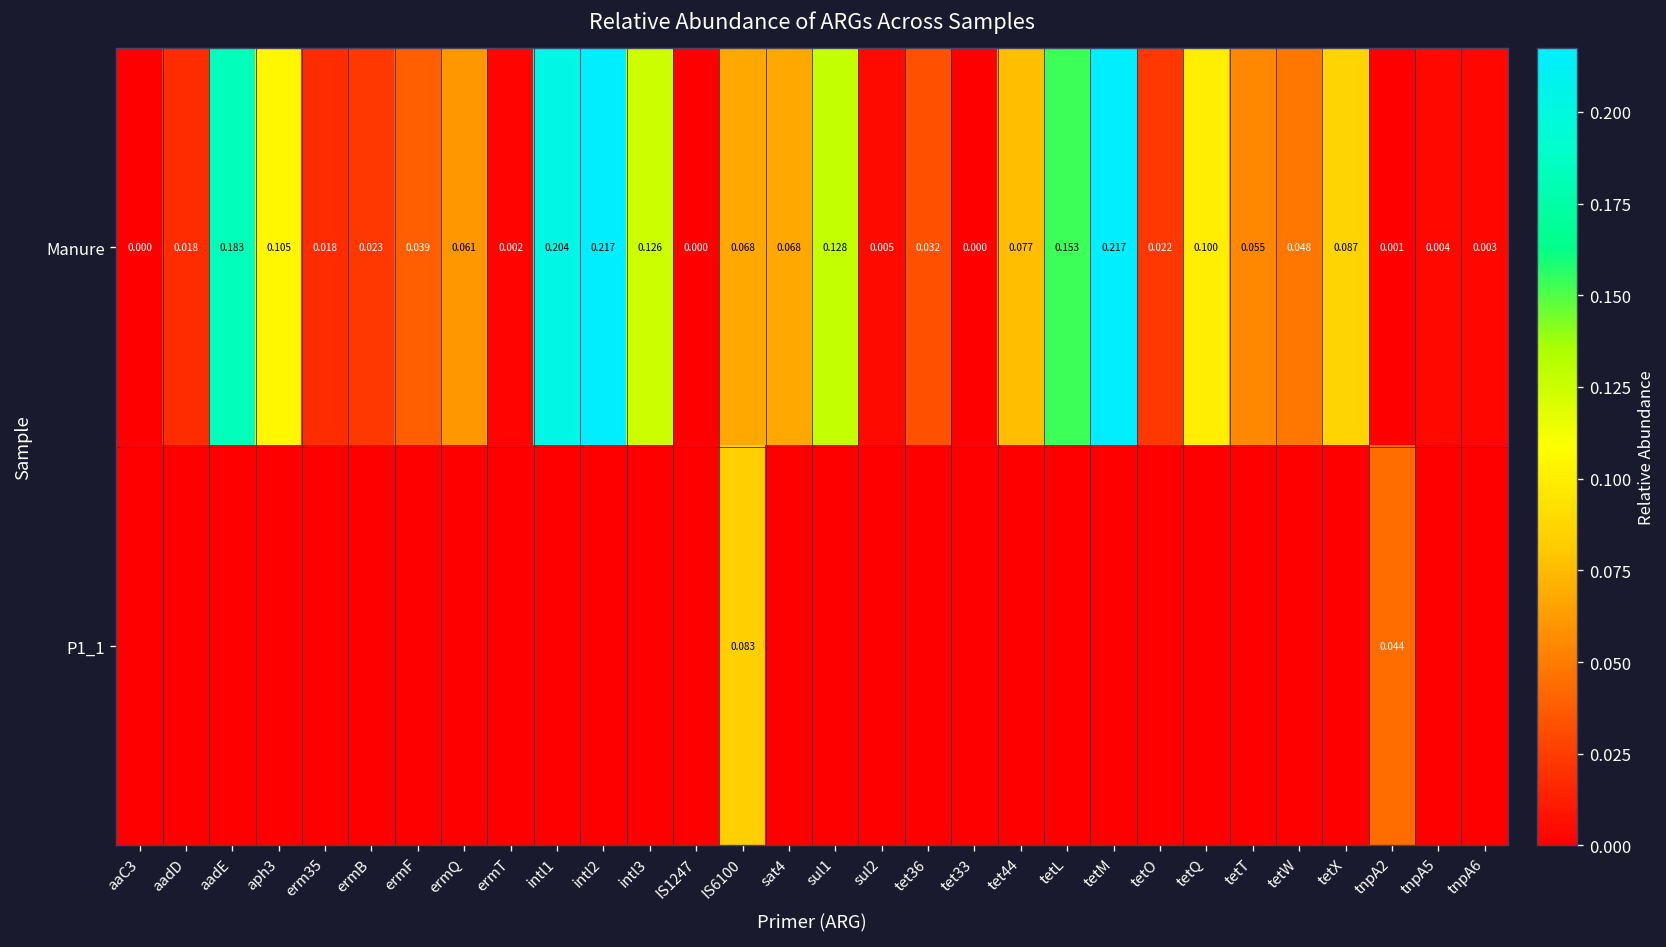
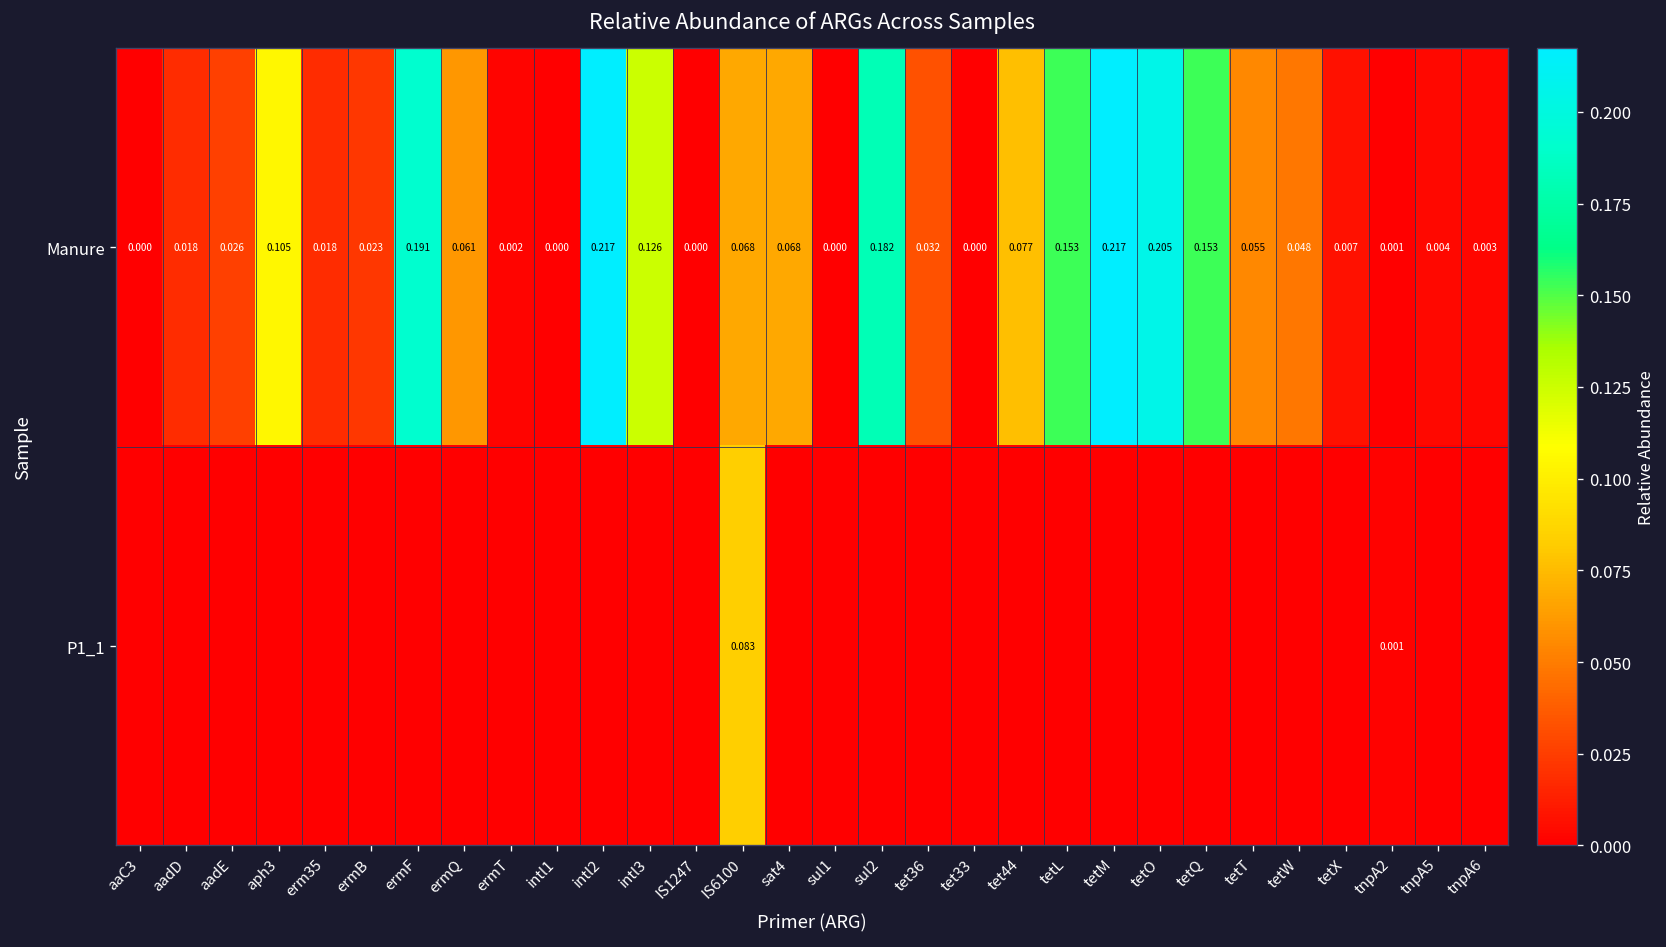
Manure, aadE: 0.183 -> 0.026
Manure, ermF: 0.039 -> 0.191
Manure, intl1: 0.204 -> 0.000
Manure, sul1: 0.128 -> 0.000
Manure, sul2: 0.005 -> 0.182
Manure, tetO: 0.022 -> 0.205
Manure, tetQ: 0.100 -> 0.153
Manure, tetX: 0.087 -> 0.007
P1_1, tnpA2: 0.044 -> 0.001
